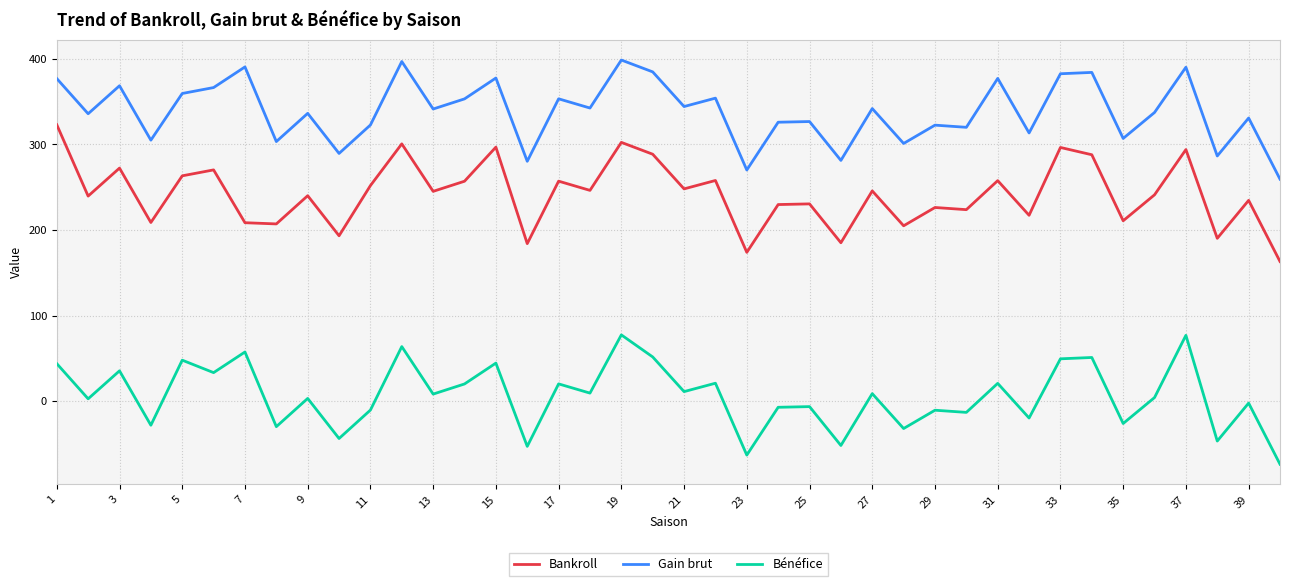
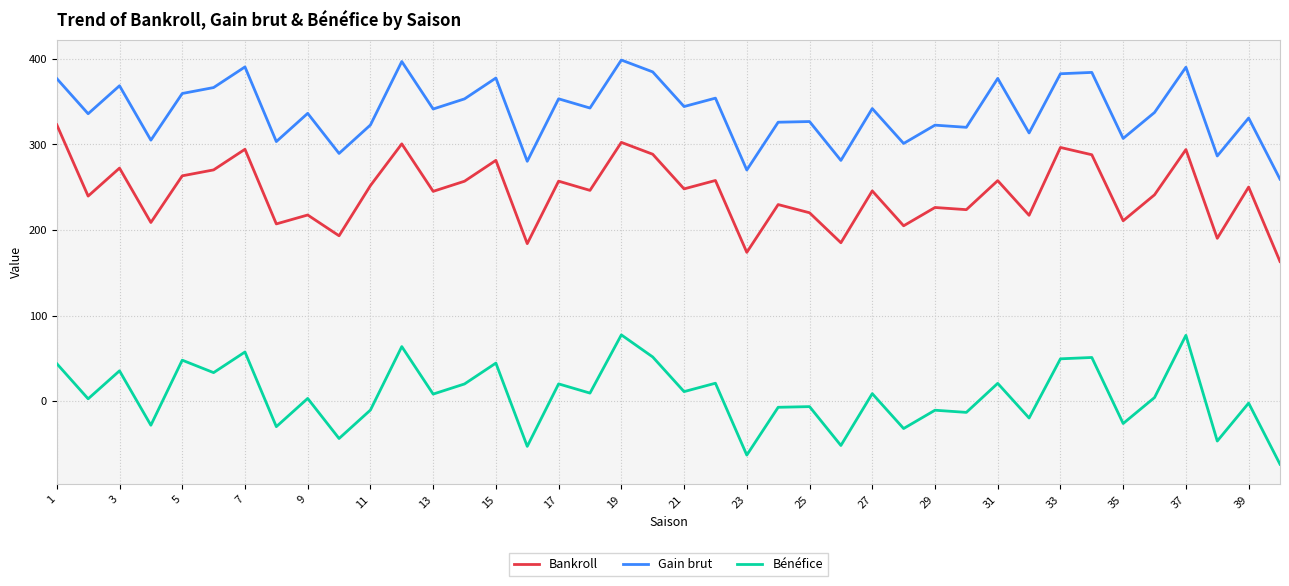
Bankroll, 7: 210 -> 290
Bankroll, 9: 240 -> 220
Bankroll, 15: 300 -> 280
Bankroll, 25: 230 -> 220
Bankroll, 39: 230 -> 250
